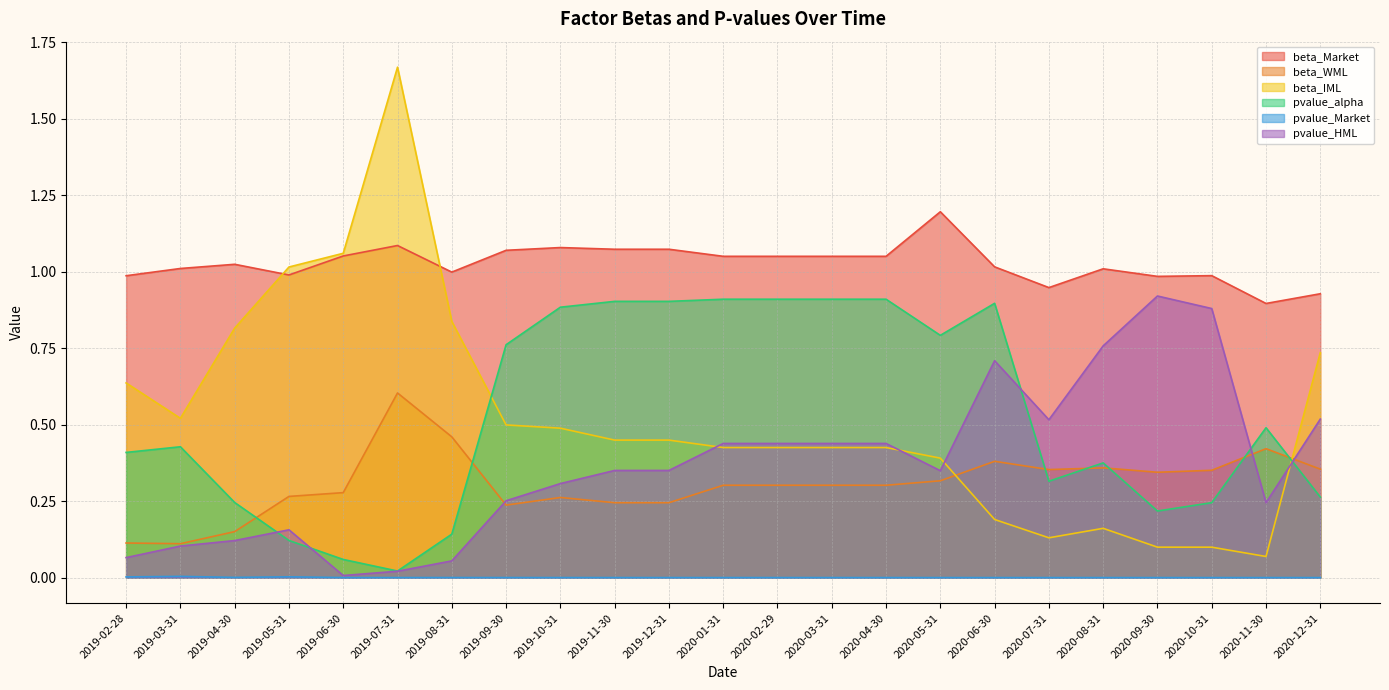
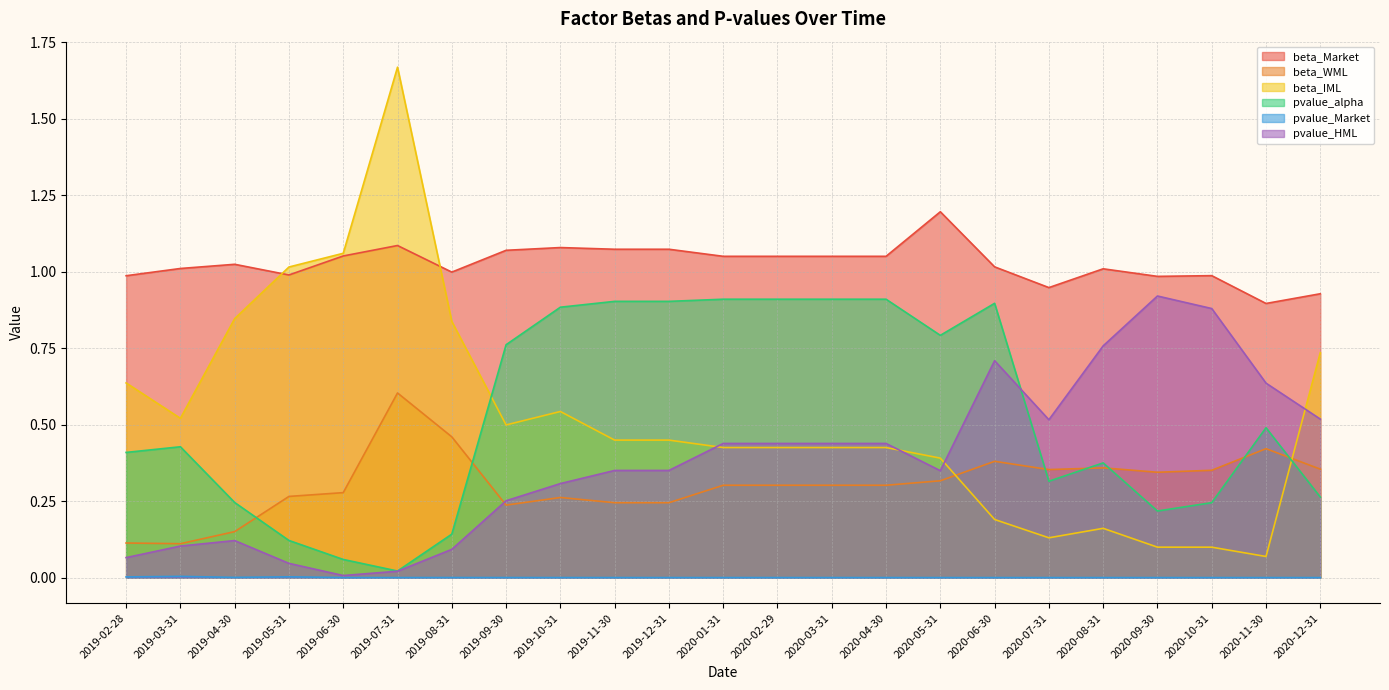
beta_IML, 2019-04-30: 0.82 -> 0.85
pvalue_HML, 2019-05-31: 0.16 -> 0.05
pvalue_HML, 2019-08-31: 0.05 -> 0.09
beta_IML, 2019-10-31: 0.49 -> 0.54
pvalue_HML, 2020-11-30: 0.24 -> 0.64
